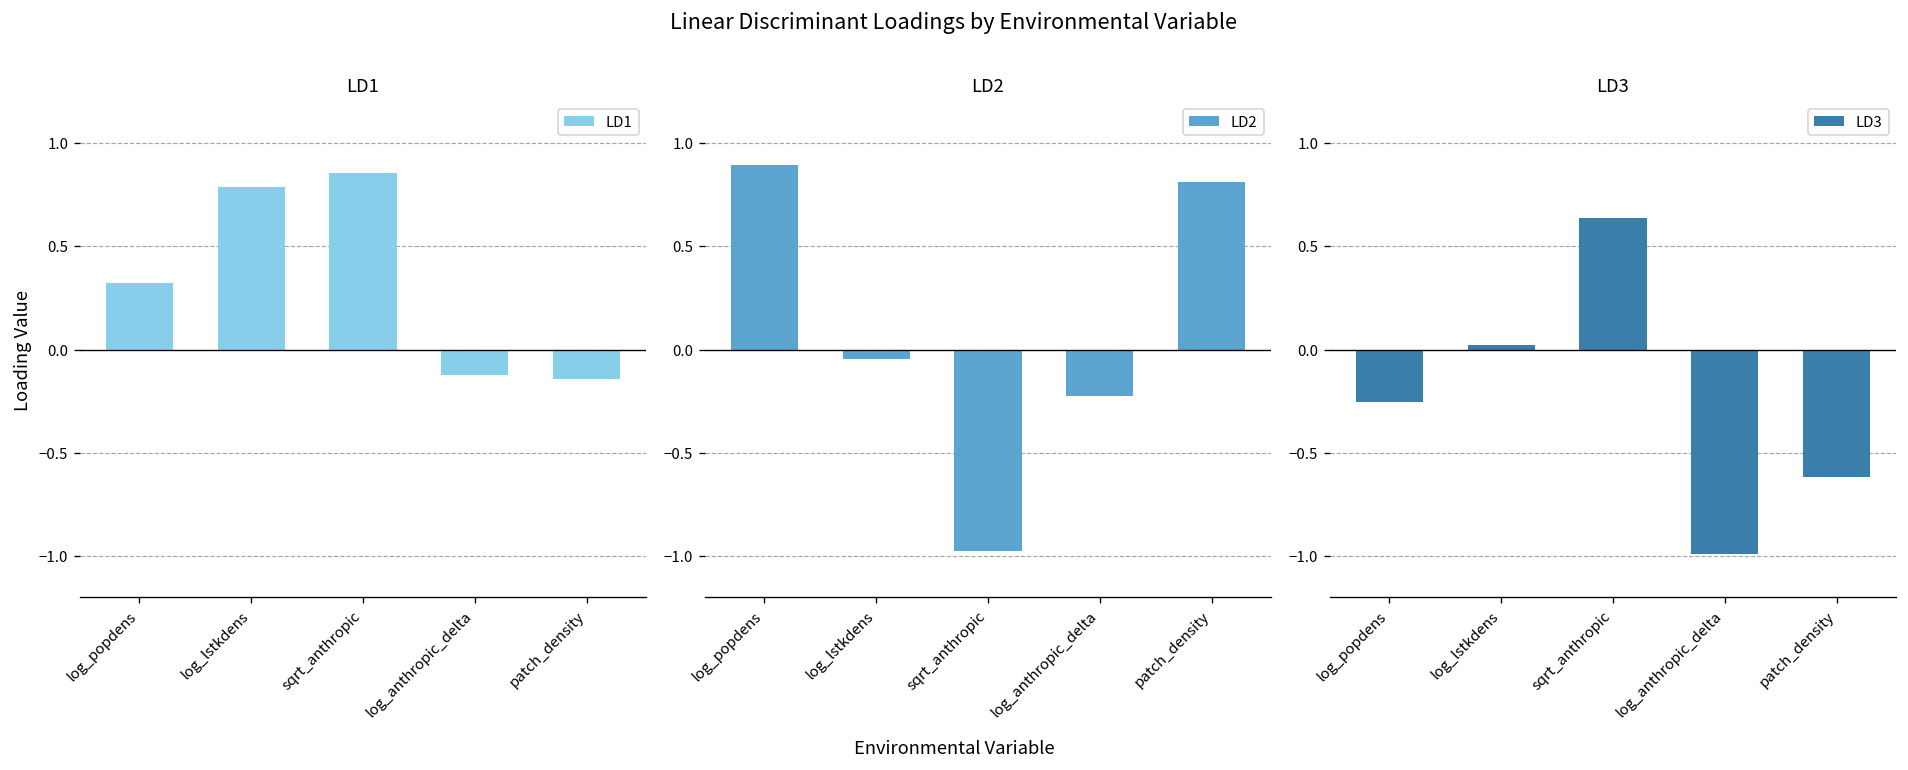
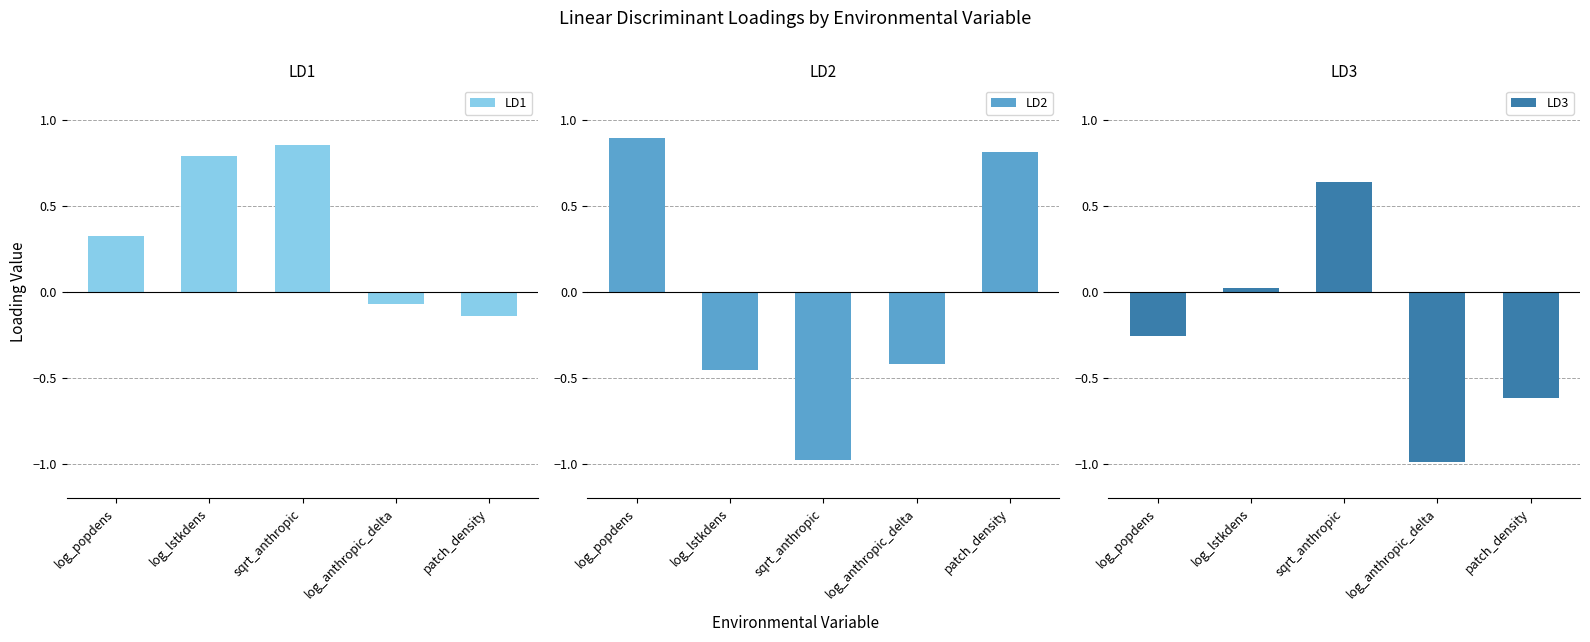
LD1, log_anthropic_delta: -0.12 -> -0.07
LD2, log_lstkdens: -0.05 -> -0.45
LD2, log_anthropic_delta: -0.22 -> -0.42
